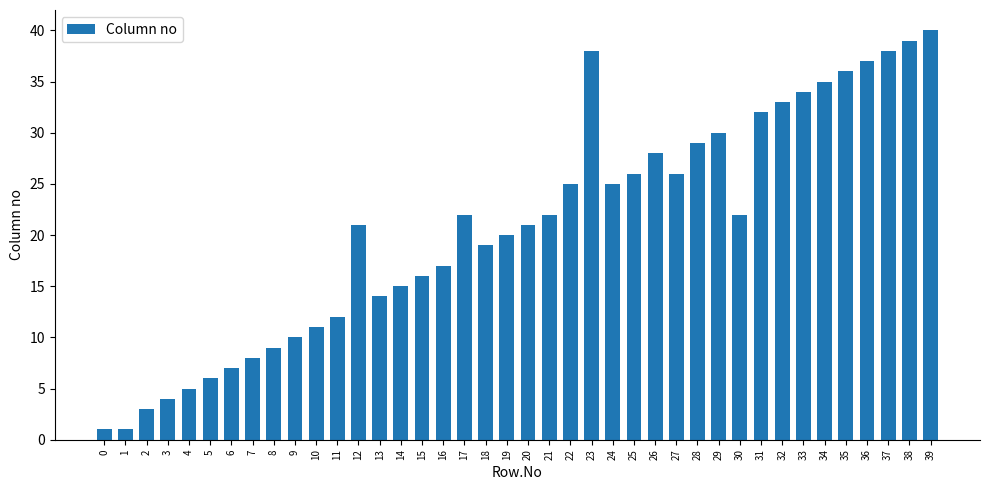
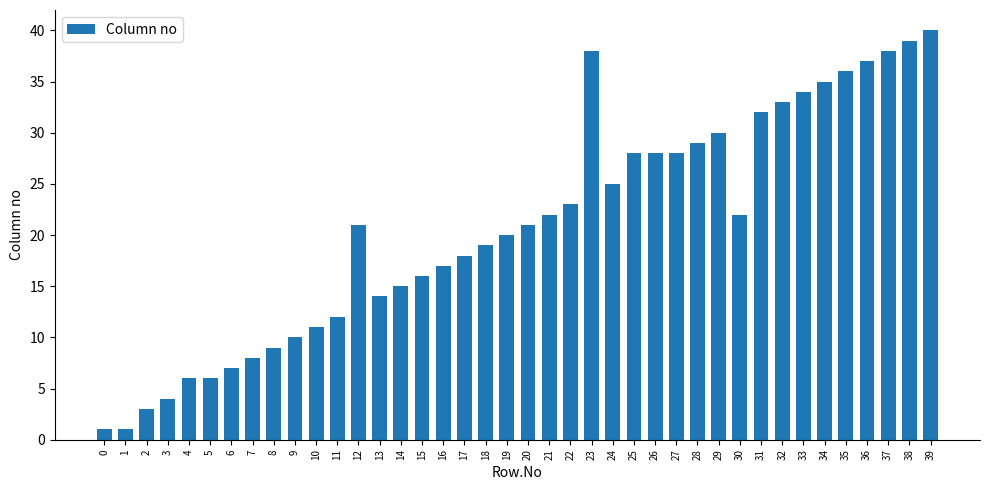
4: 5 -> 6
17: 22 -> 18
22: 25 -> 23
25: 26 -> 28
27: 26 -> 28
